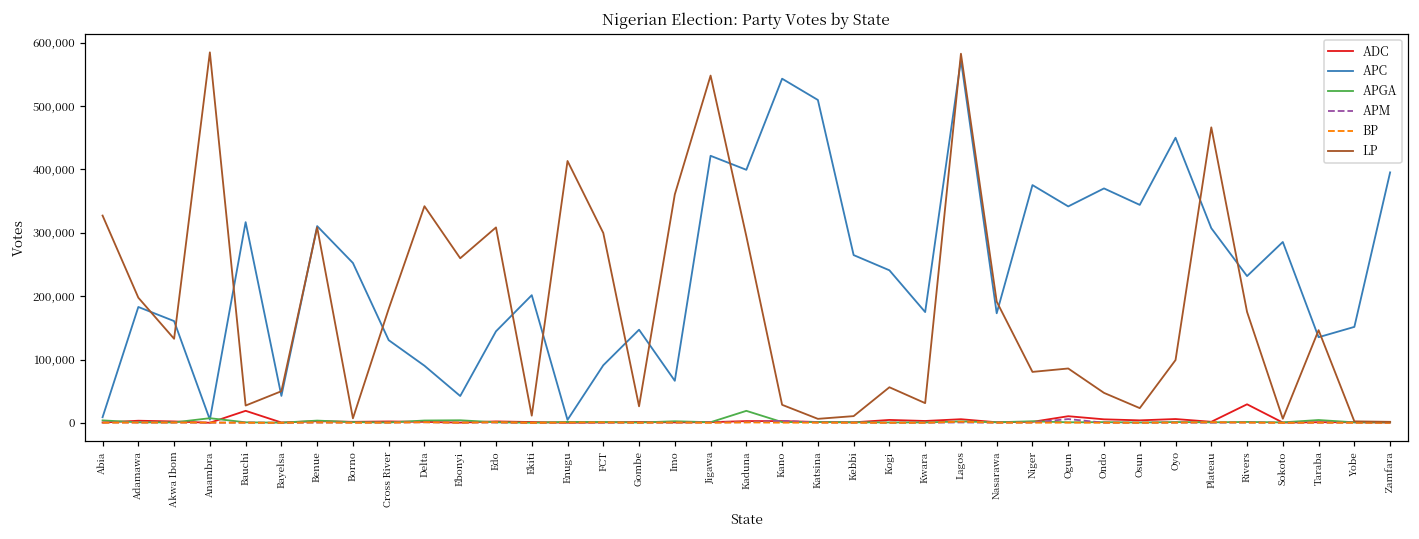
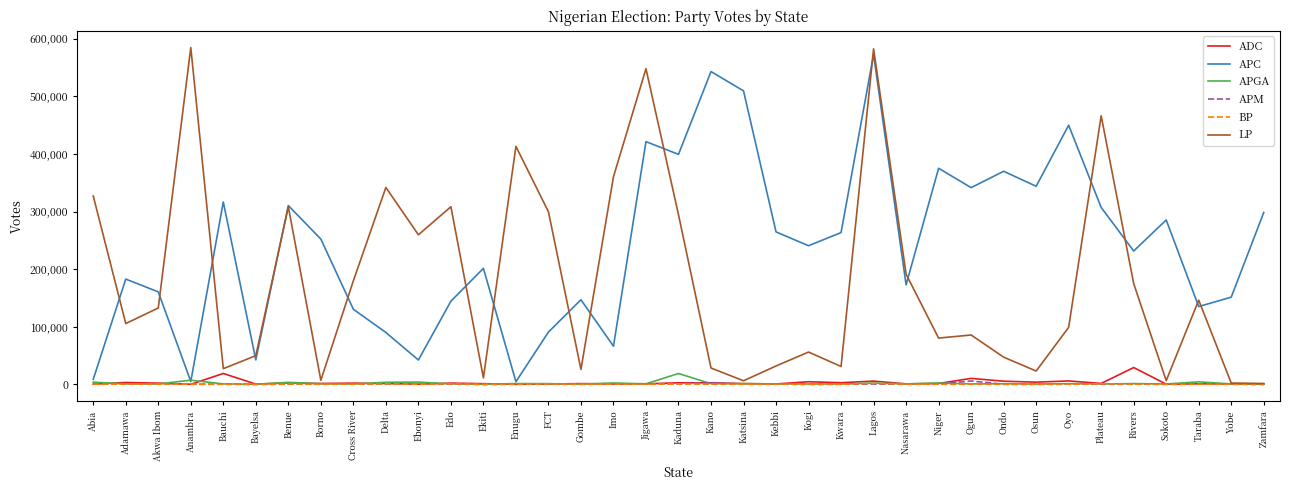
LP, Adamawa: 200,000 -> 110,000
LP, Kebbi: 10,000 -> 30,000
APC, Kwara: 170,000 -> 260,000
APC, Zamfara: 400,000 -> 300,000
